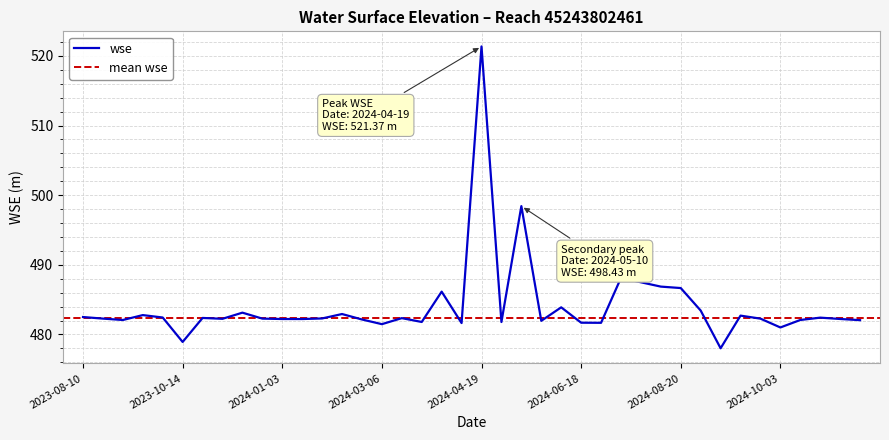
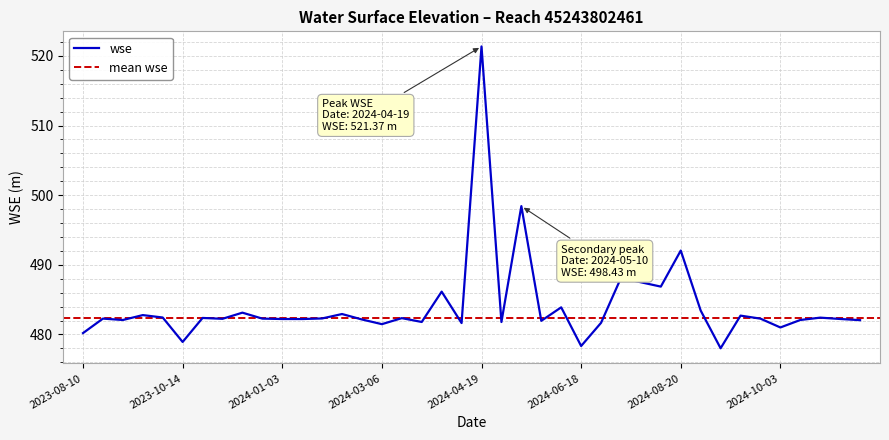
2023-08-10: 483 -> 480
2024-06-18: 482 -> 478
2024-08-20: 487 -> 492
